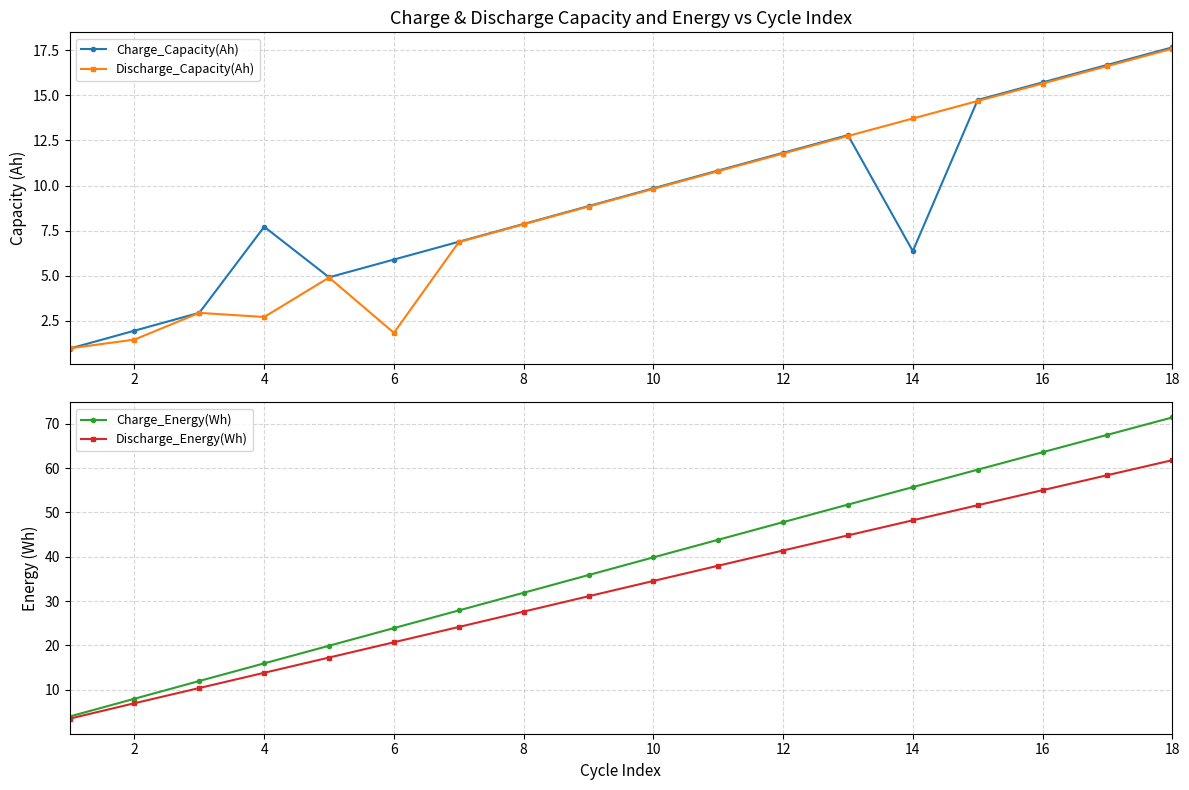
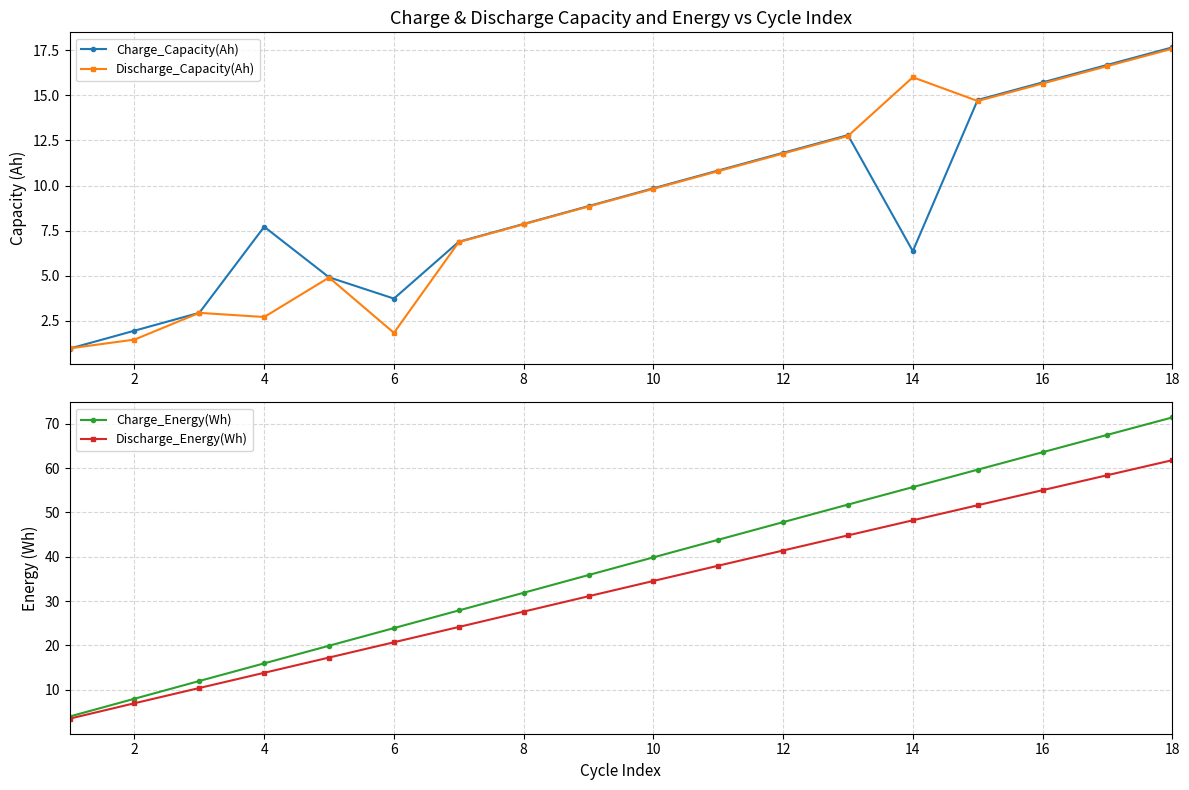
Charge & Discharge Capacity and Energy vs Cycle Index, Charge_Capacity(Ah), 6: 5.9 -> 3.7
Charge & Discharge Capacity and Energy vs Cycle Index, Discharge_Capacity(Ah), 14: 13.7 -> 16.0
